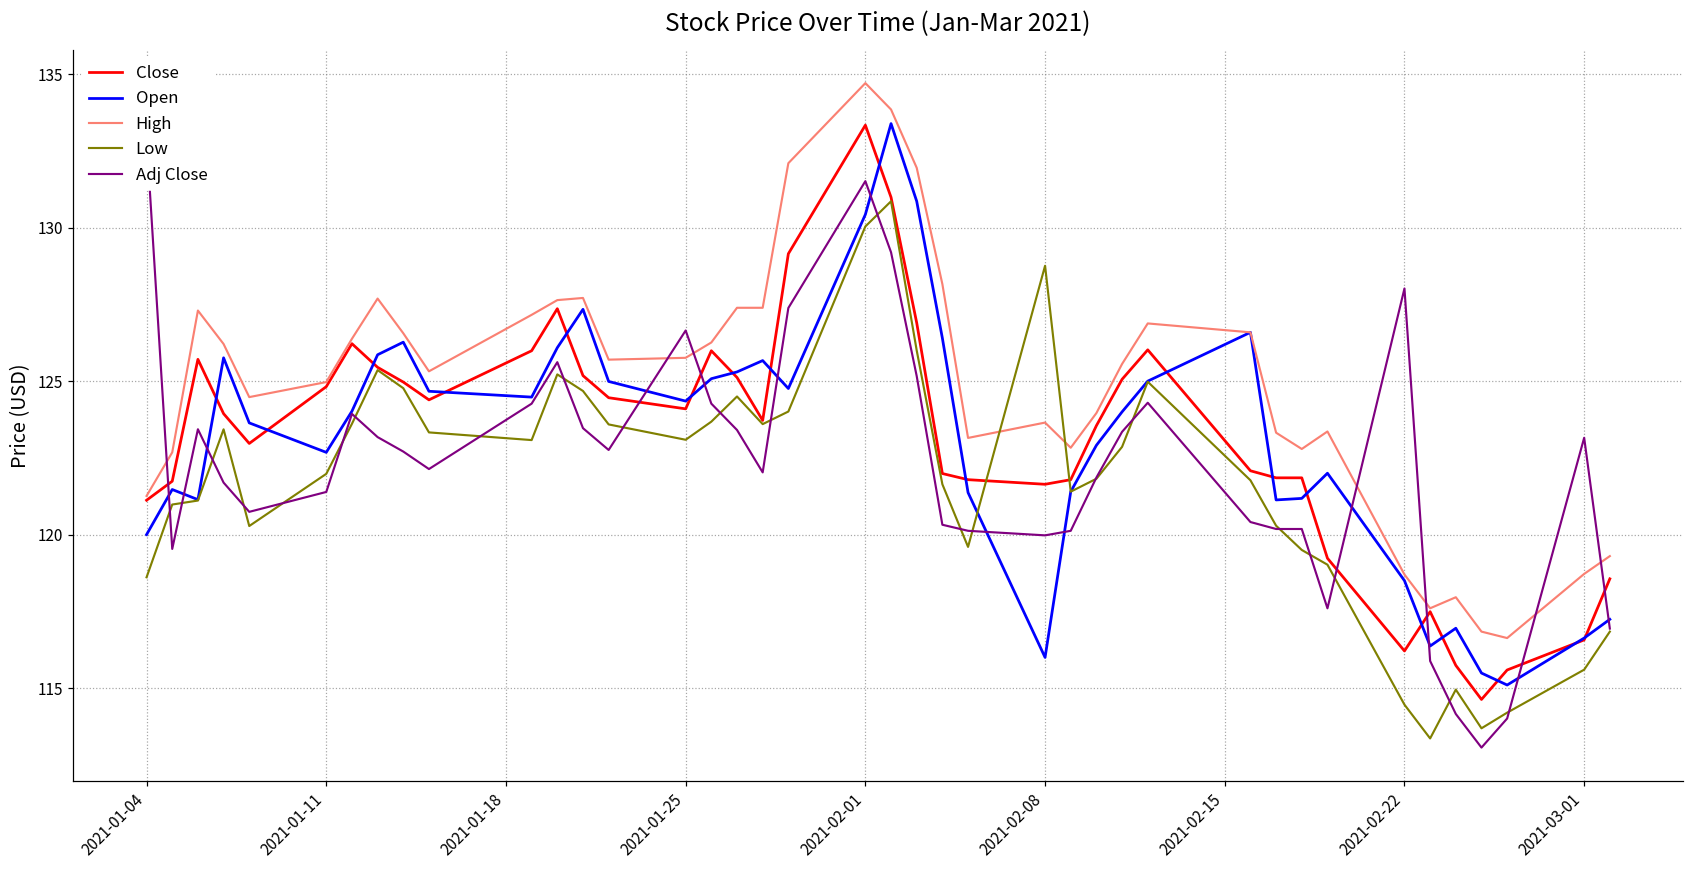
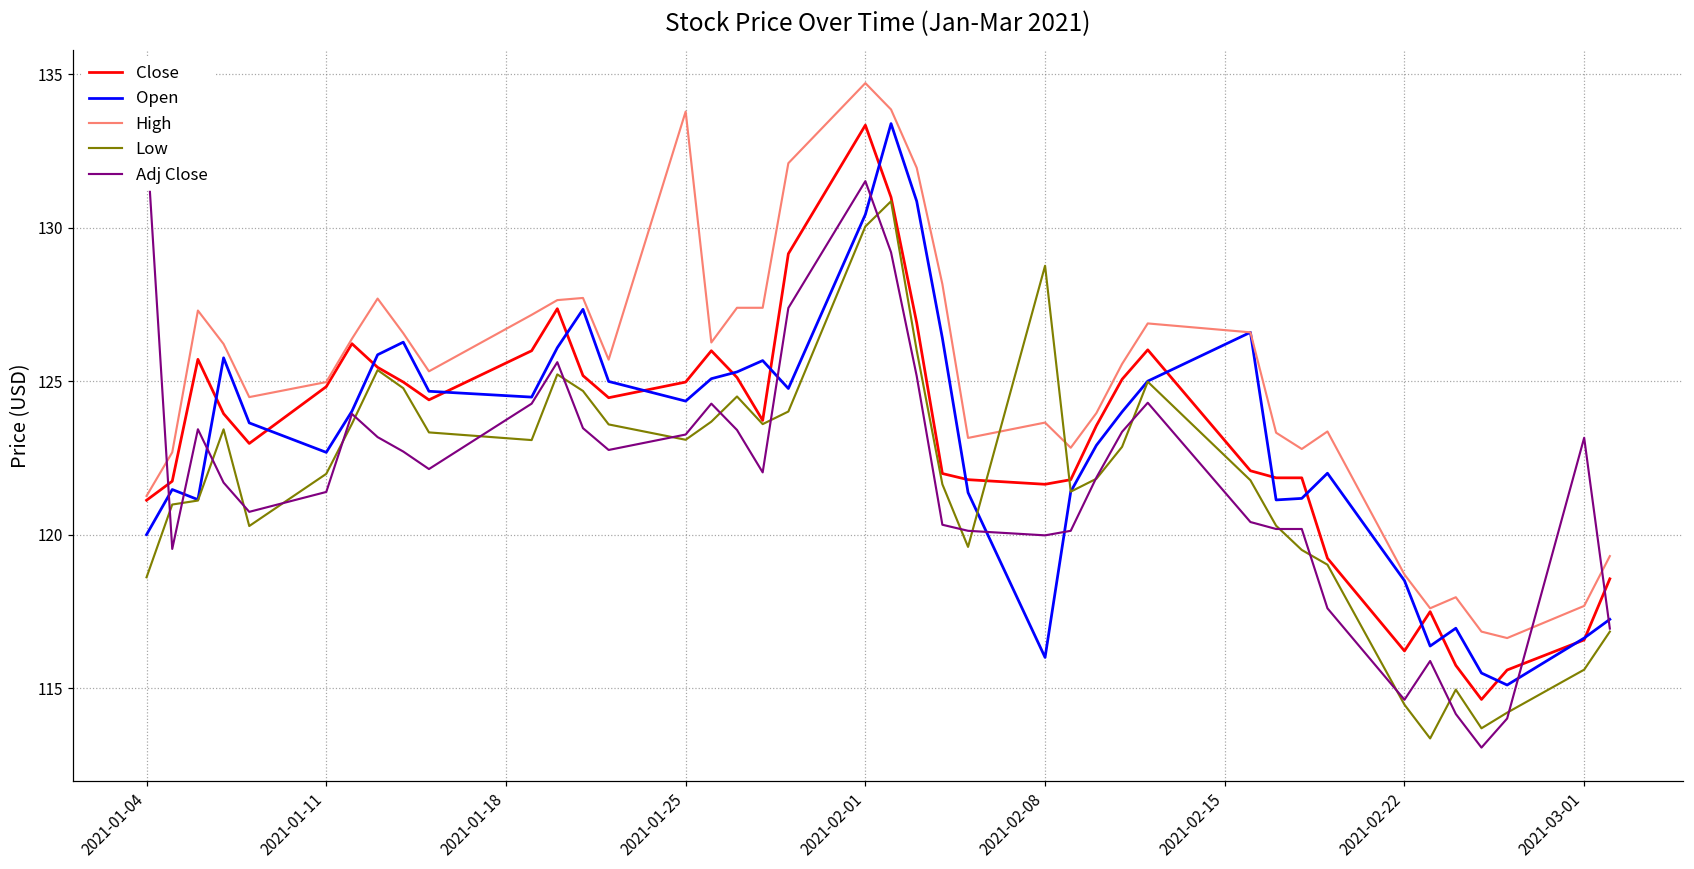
Close, 2021-01-25: 124.1 -> 125.0
High, 2021-01-25: 125.8 -> 133.8
Adj Close, 2021-01-25: 126.7 -> 123.3
Adj Close, 2021-02-22: 128.0 -> 114.6
High, 2021-03-01: 118.7 -> 117.7
